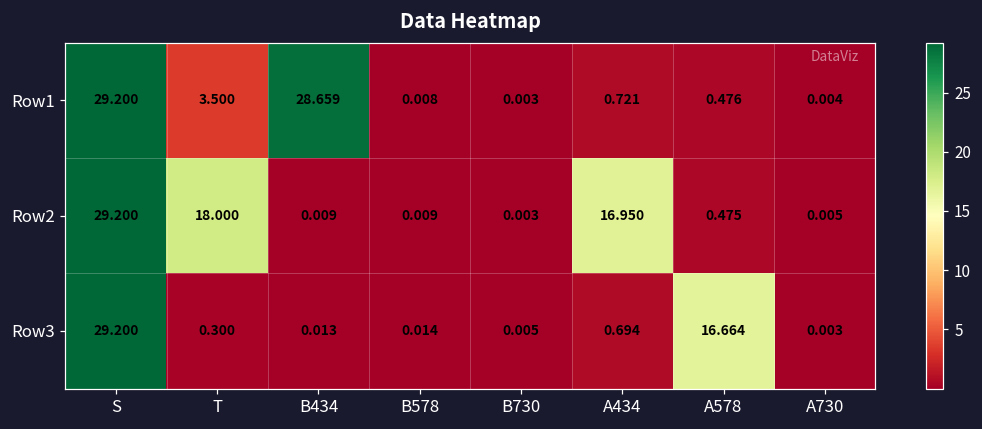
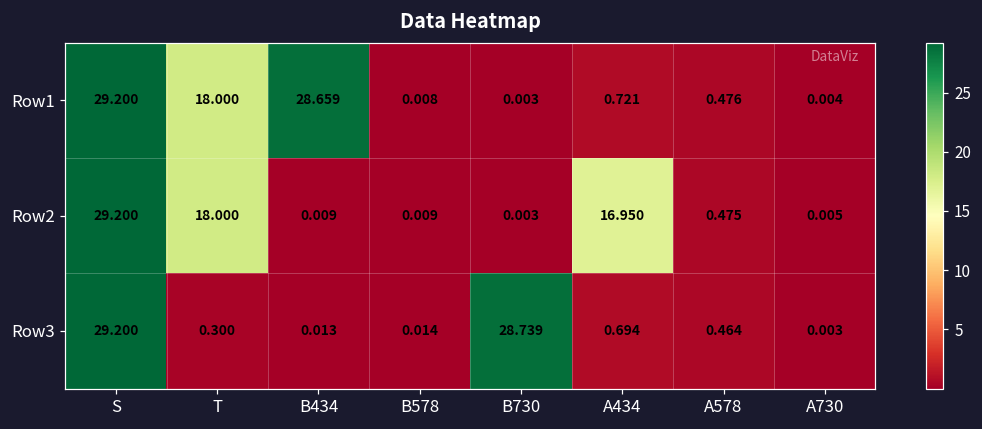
Row1, T: 3.500 -> 18.000
Row3, B730: 0.005 -> 28.739
Row3, A578: 16.664 -> 0.464
